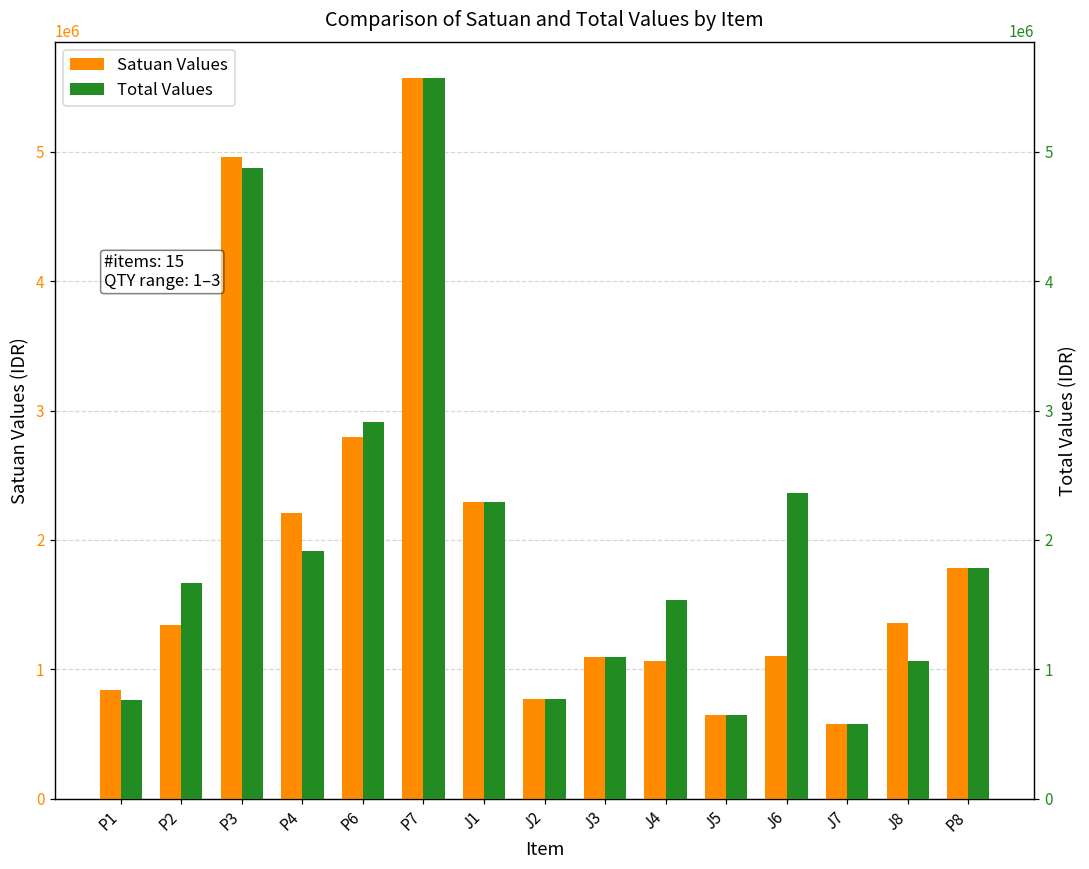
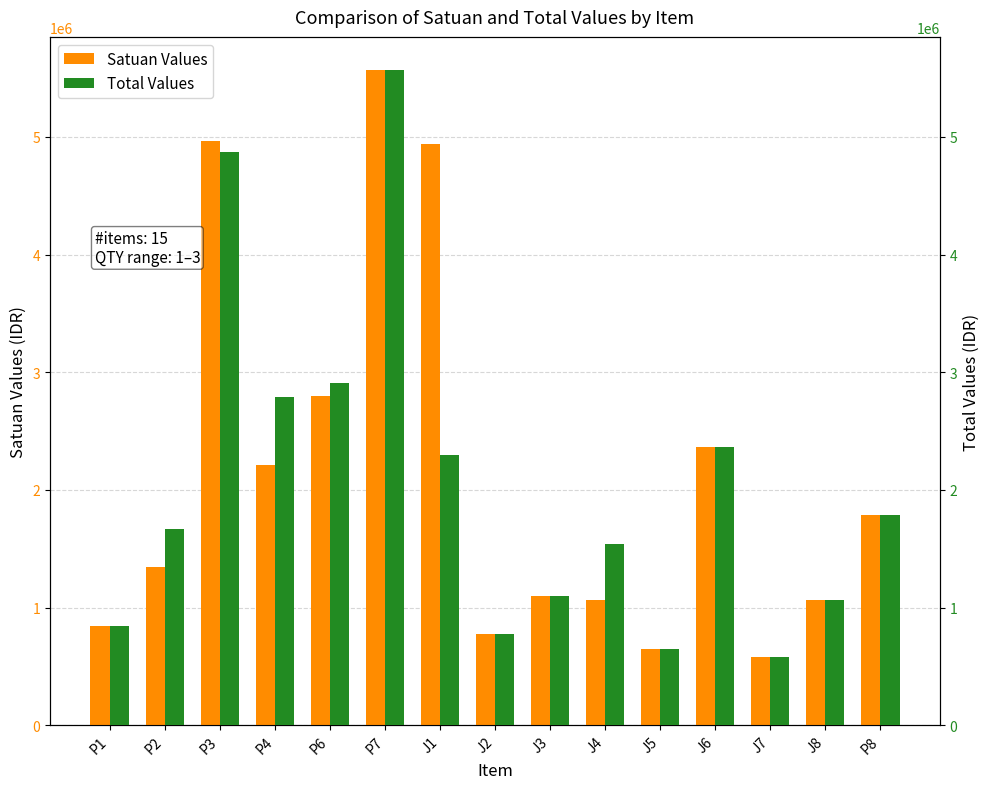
Satuan Values, J1: 2300000 -> 4940000
Satuan Values, J6: 1100000 -> 2360000
Satuan Values, J8: 1360000 -> 1060000
Total Values, P1: 760000 -> 840000
Total Values, P4: 1920000 -> 2790000
